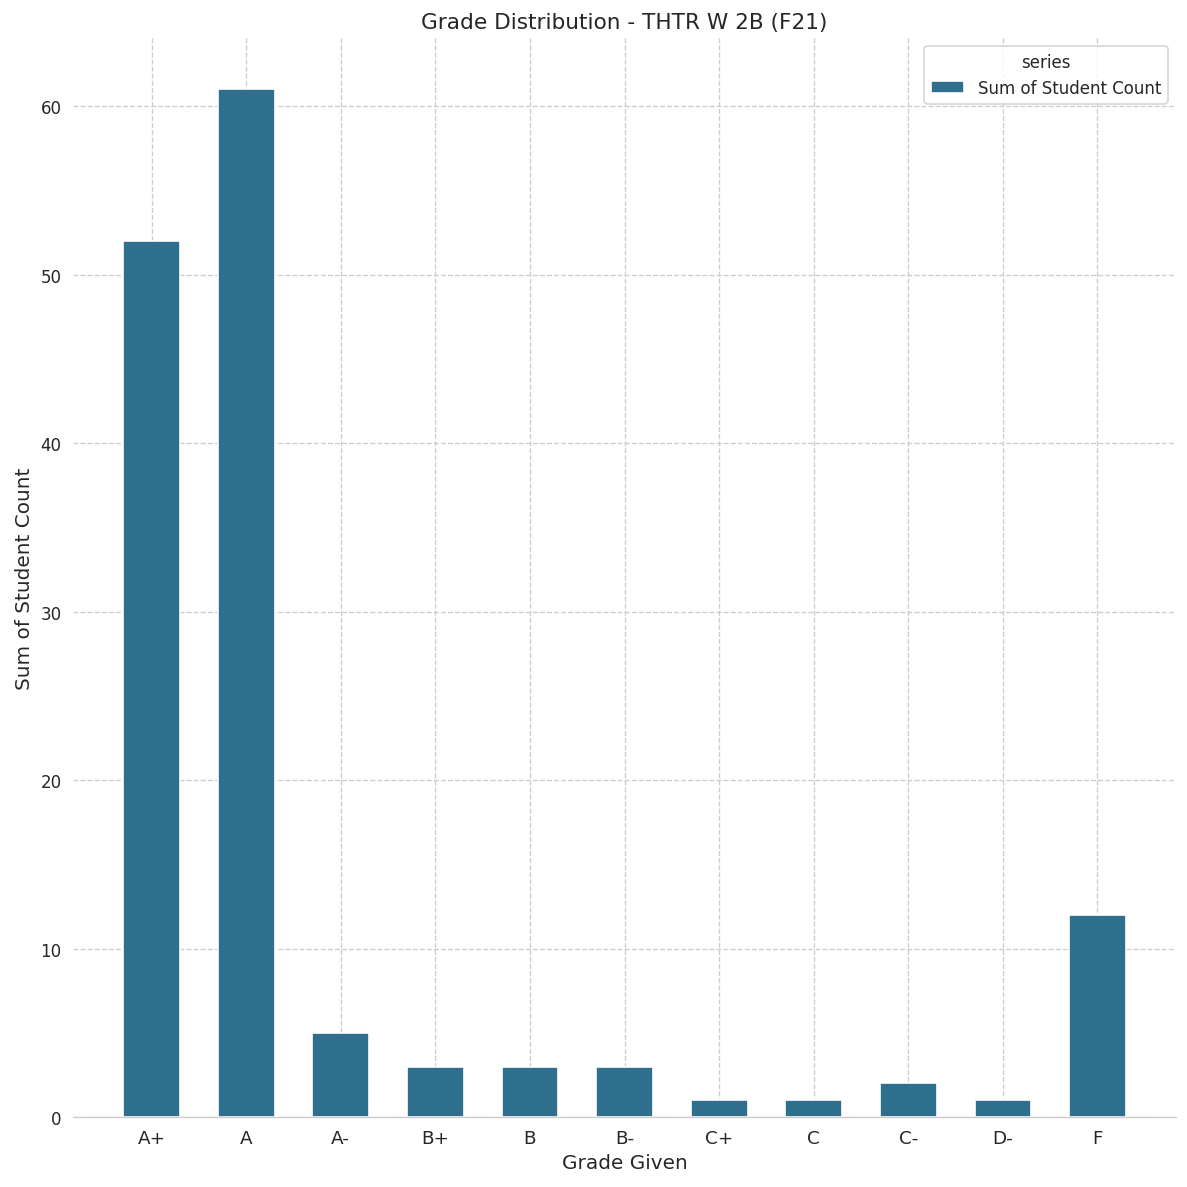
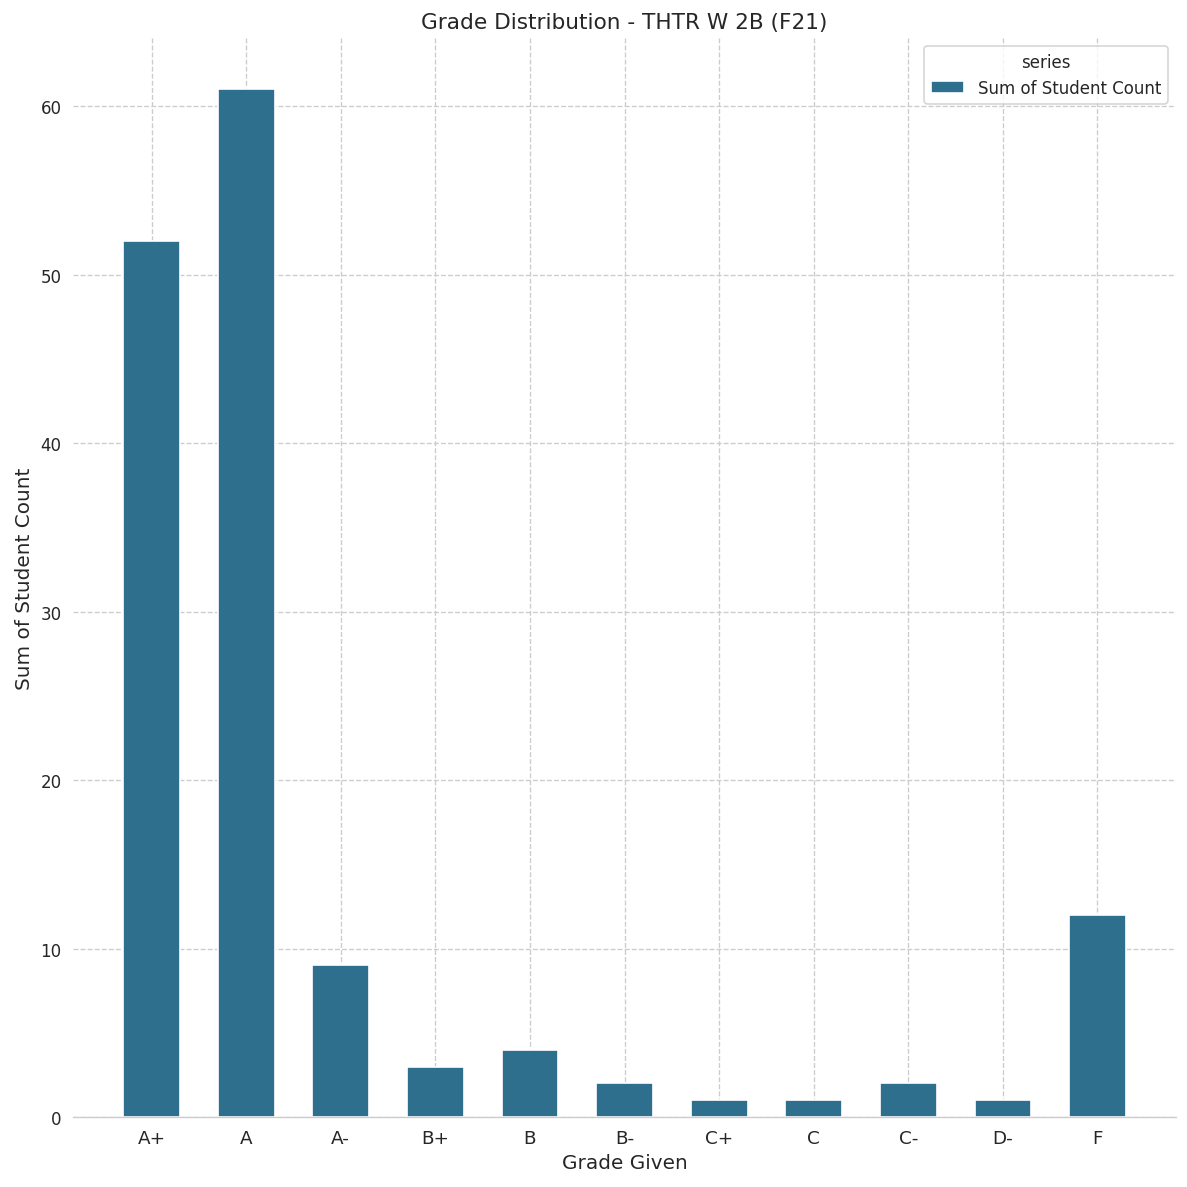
A-: 5 -> 9
B: 3 -> 4
B-: 3 -> 2
